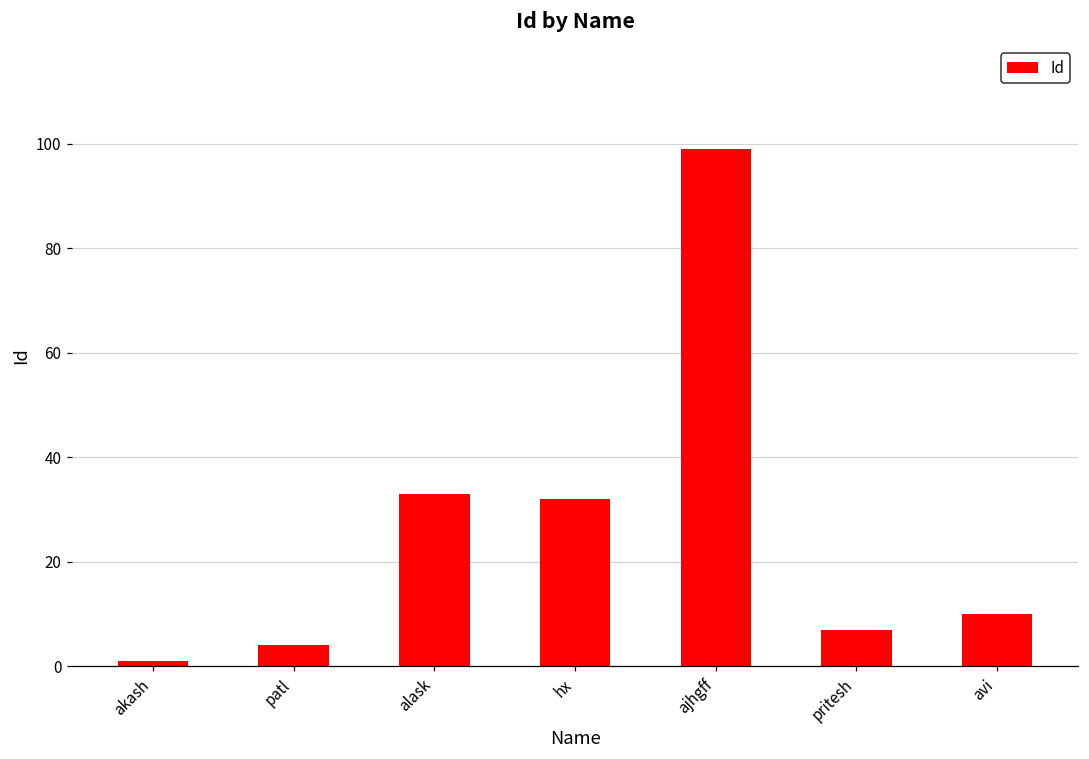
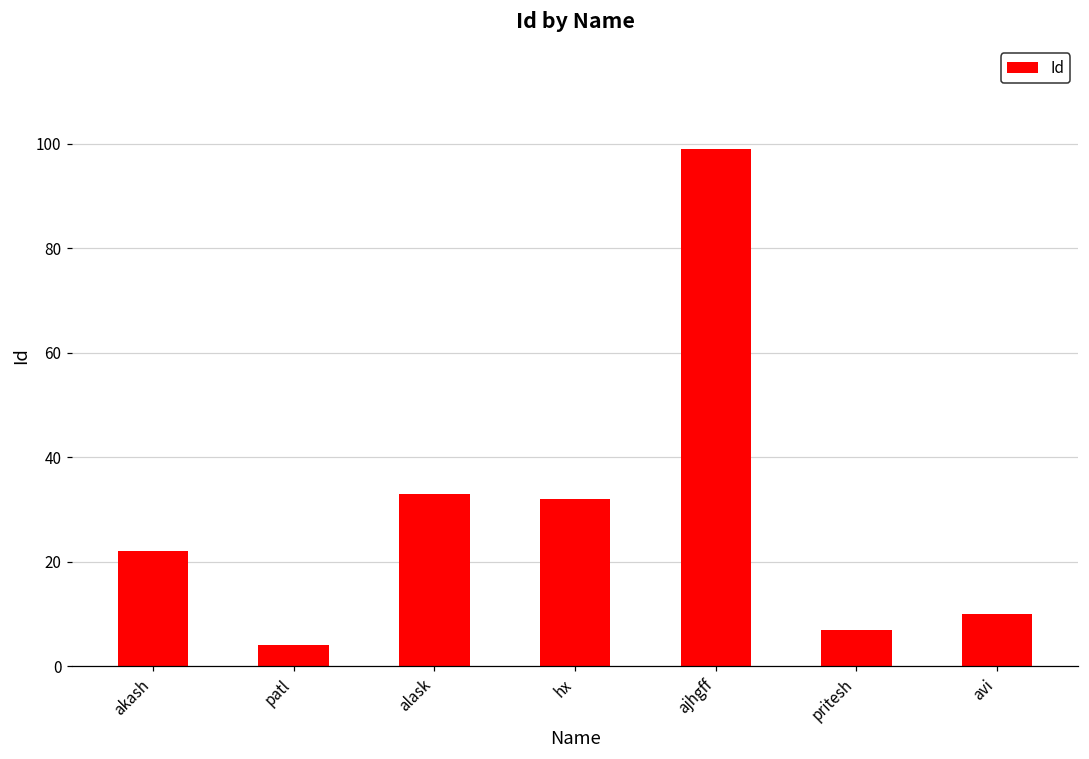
akash: 1 -> 22
